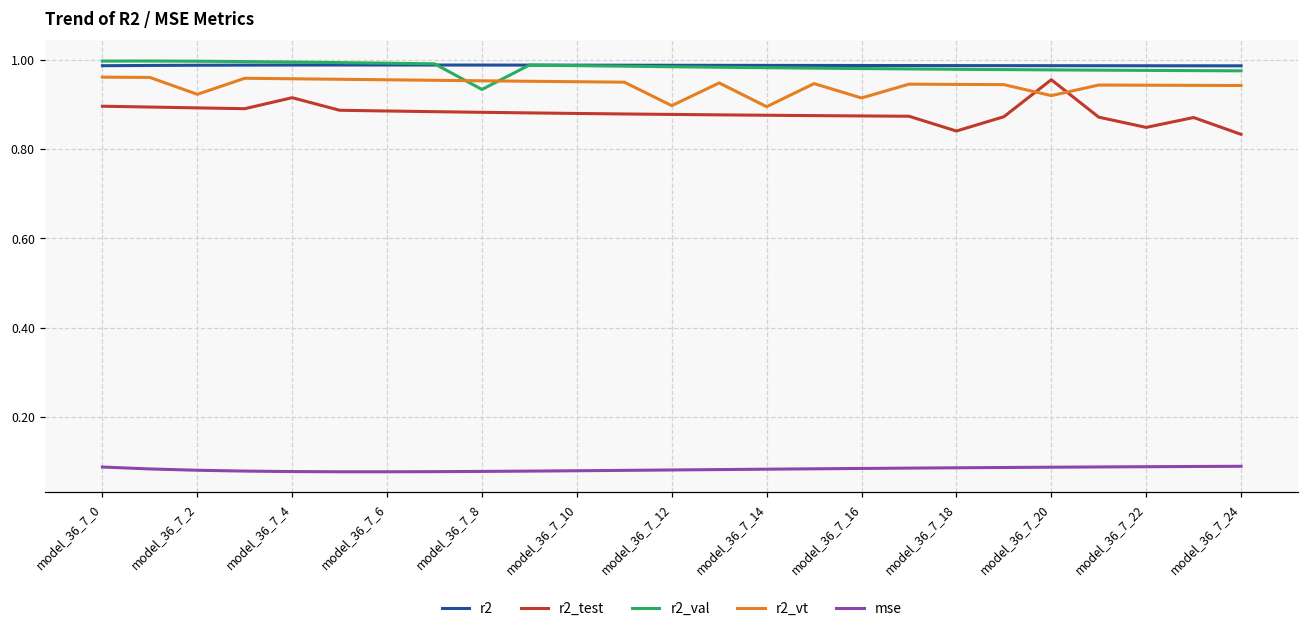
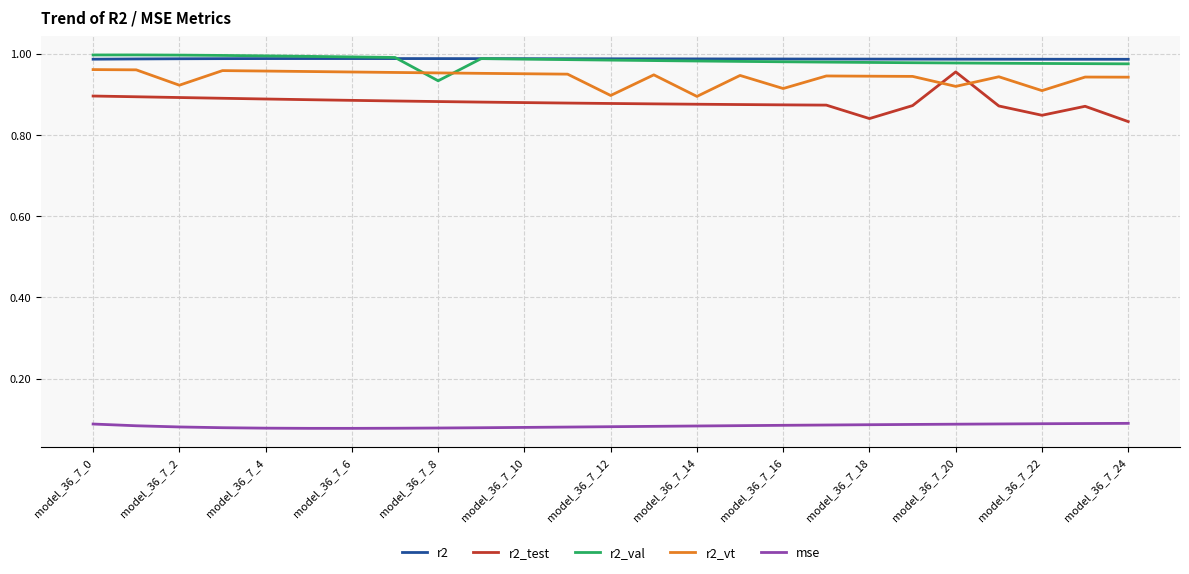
r2_test, model_36_7_4: 0.92 -> 0.89
r2_vt, model_36_7_22: 0.94 -> 0.91
